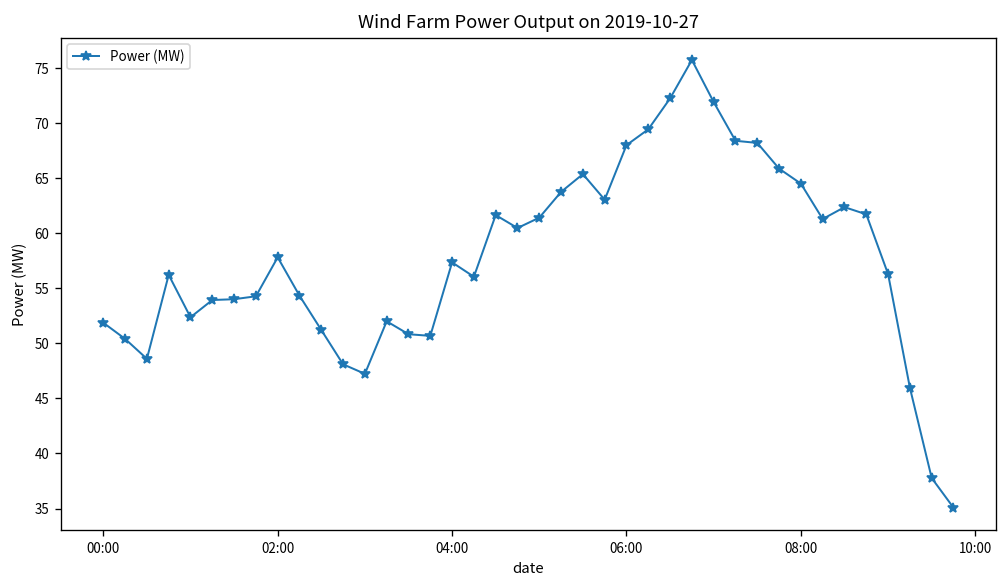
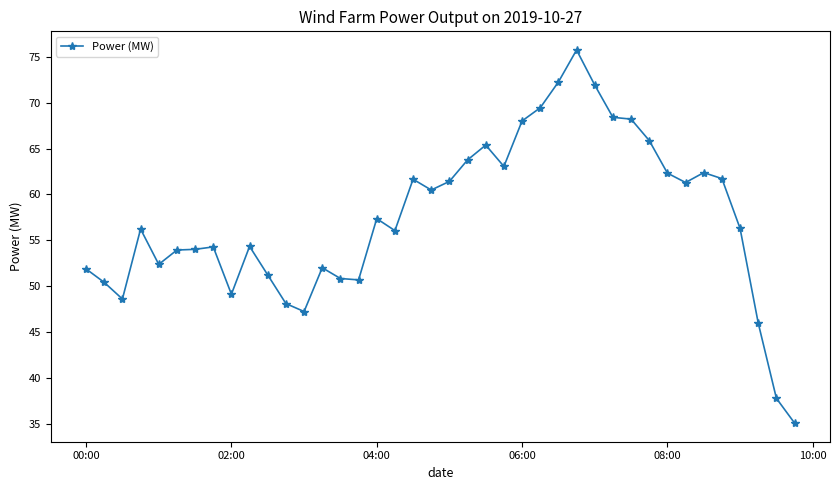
02:00: 58 -> 49
08:00: 65 -> 62
